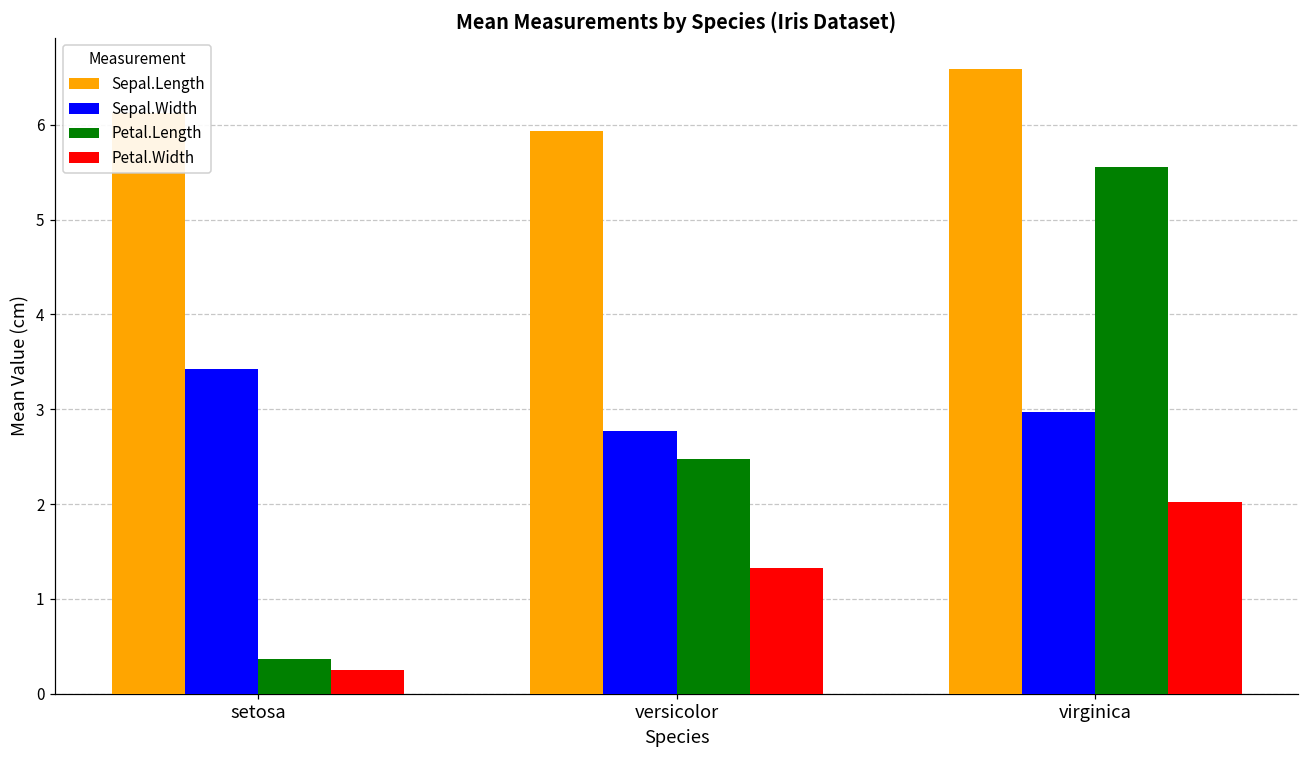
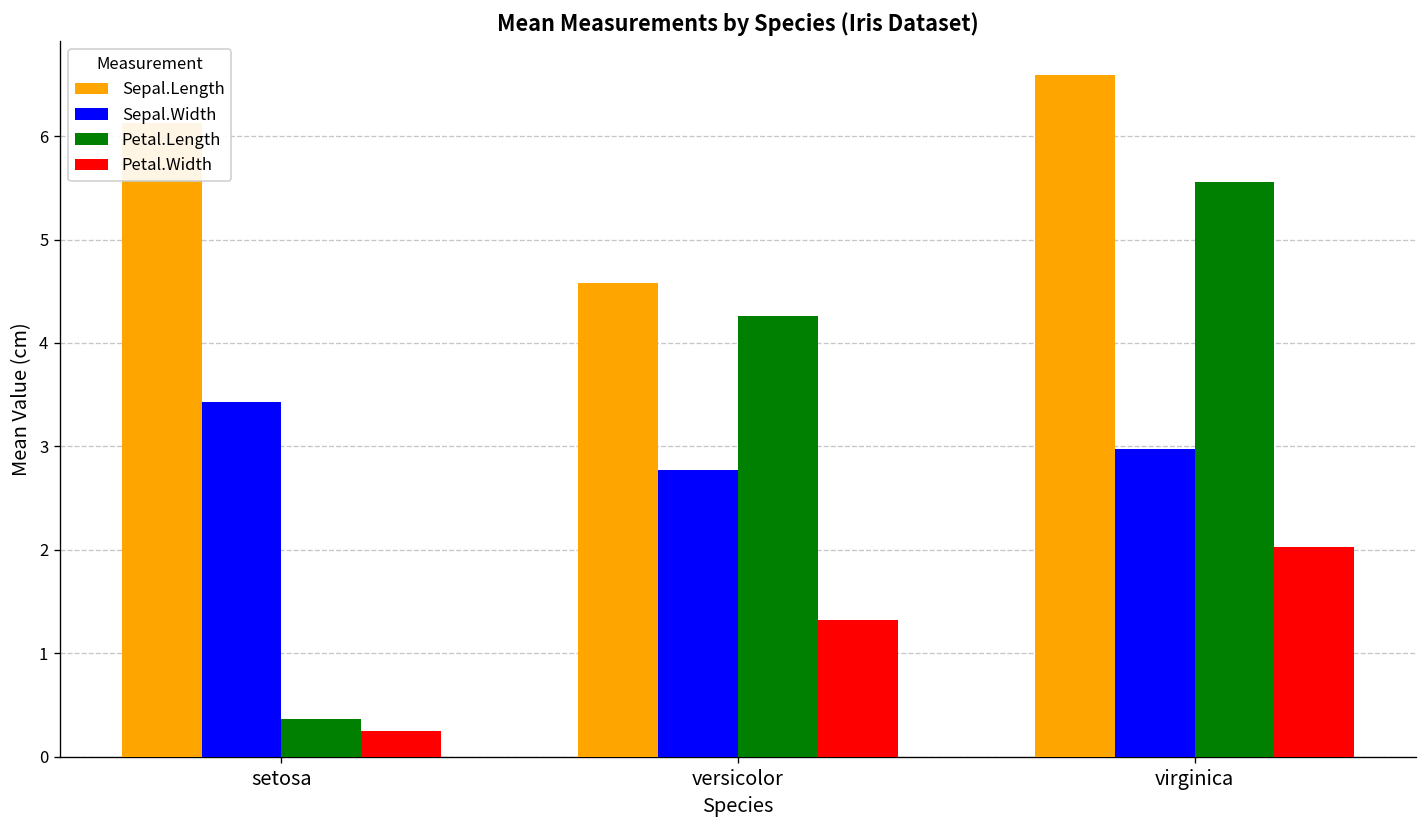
Sepal.Length, versicolor: 5.9 -> 4.6
Petal.Length, versicolor: 2.5 -> 4.3
